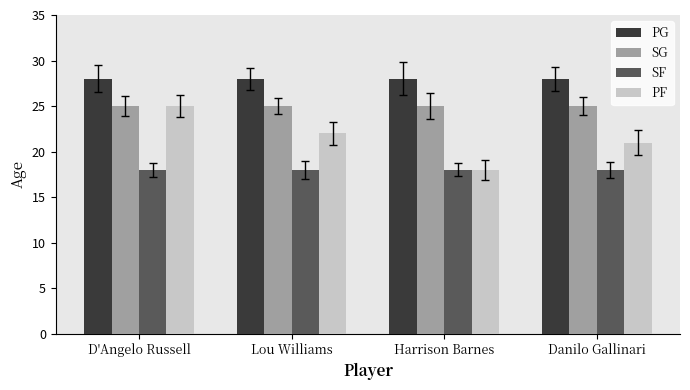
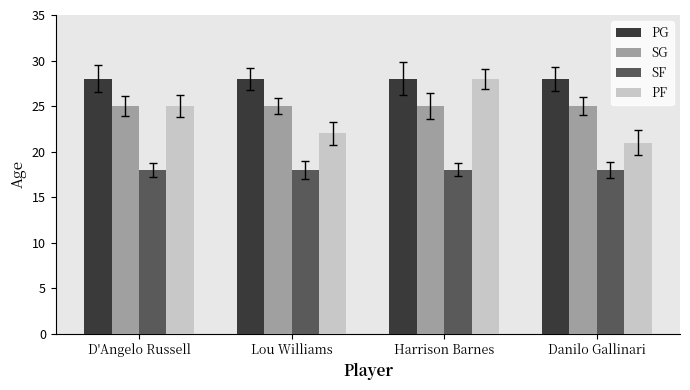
PF, Harrison Barnes: 18 -> 28
